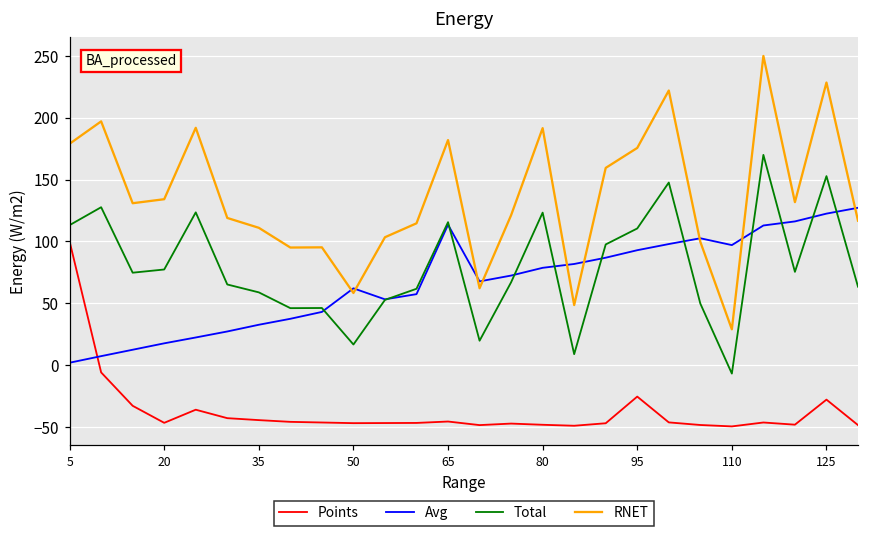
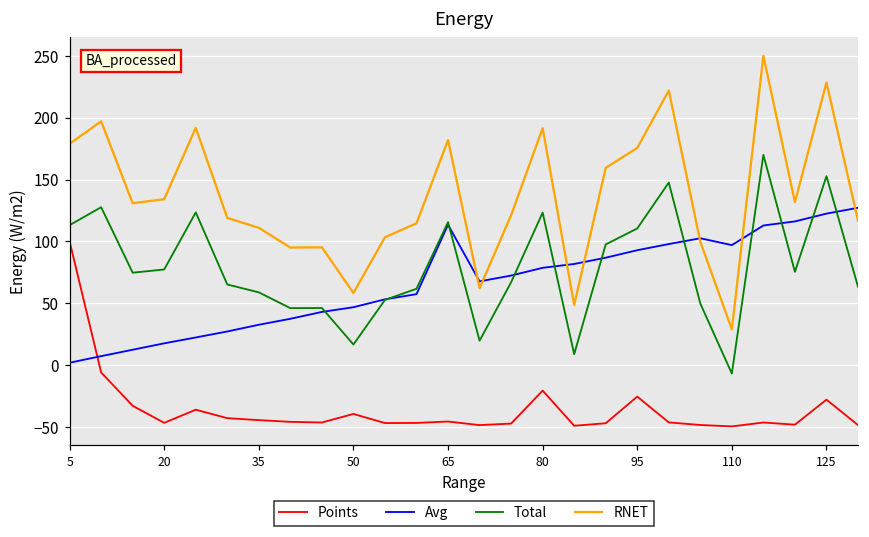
Points, 50: -47 -> -39
Avg, 50: 62 -> 47
Points, 80: -48 -> -21
